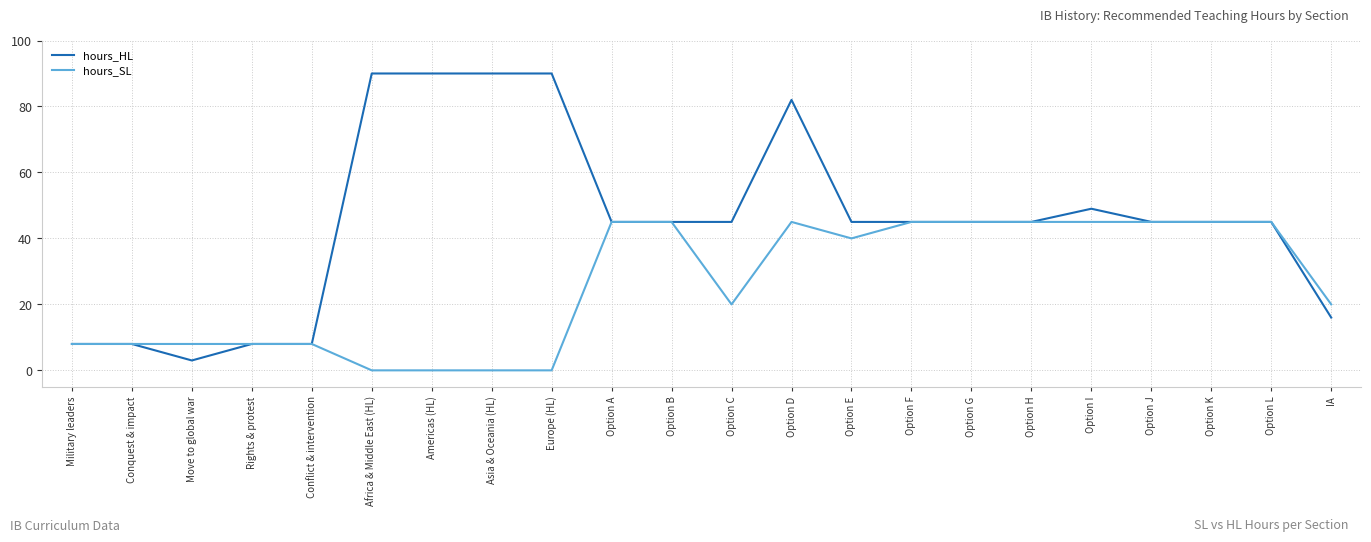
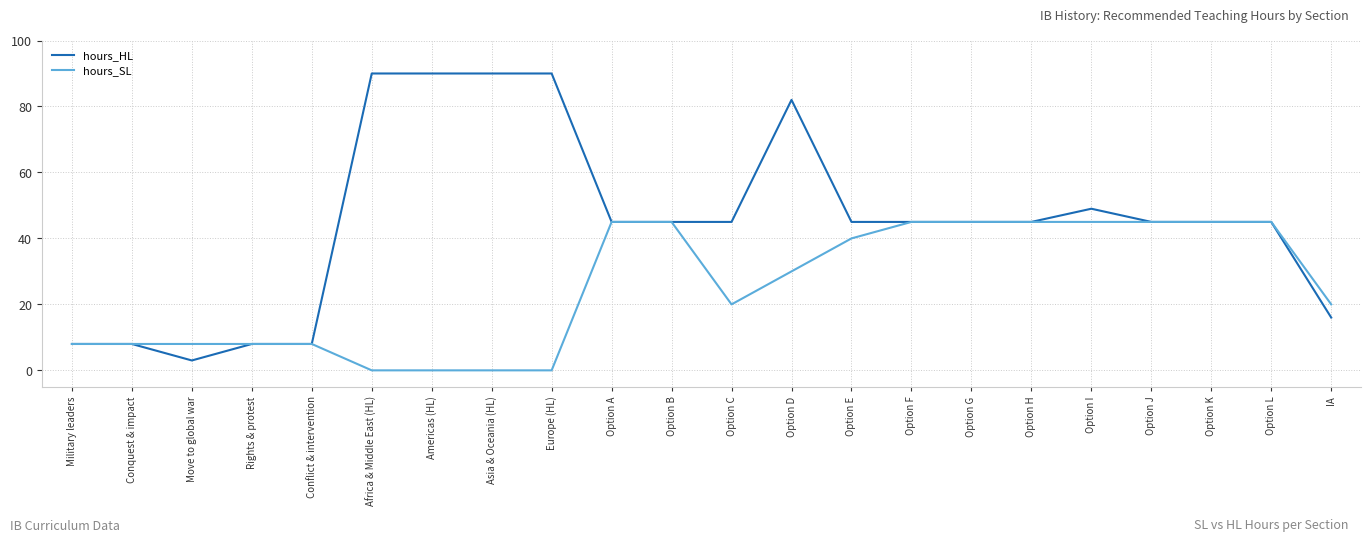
hours_SL, Option D: 45 -> 30
